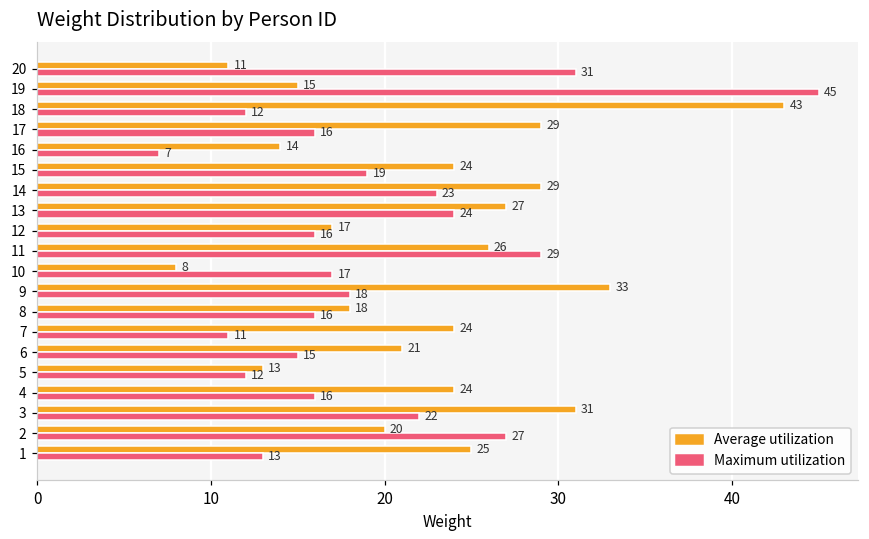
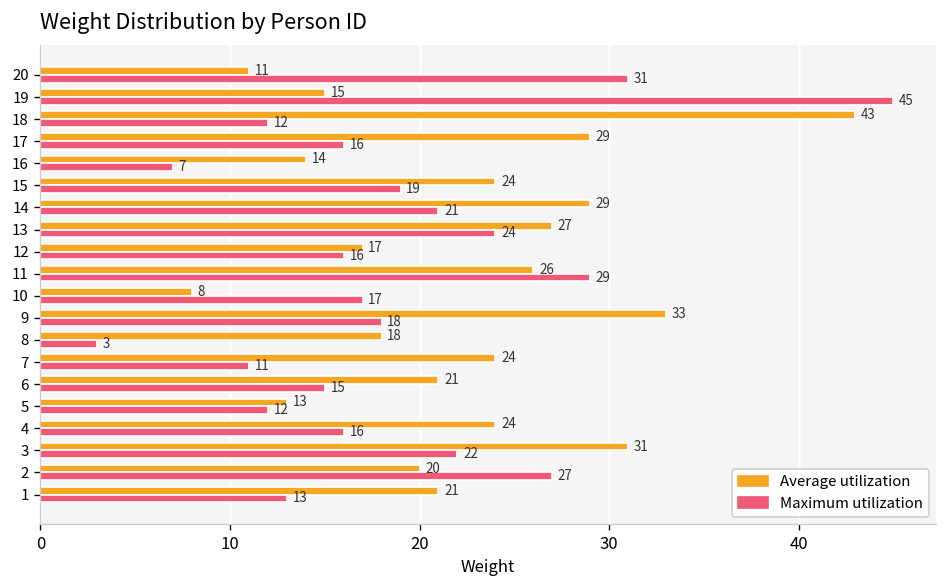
Maximum utilization, 14: 23 -> 21
Maximum utilization, 8: 16 -> 3
Average utilization, 1: 25 -> 21
